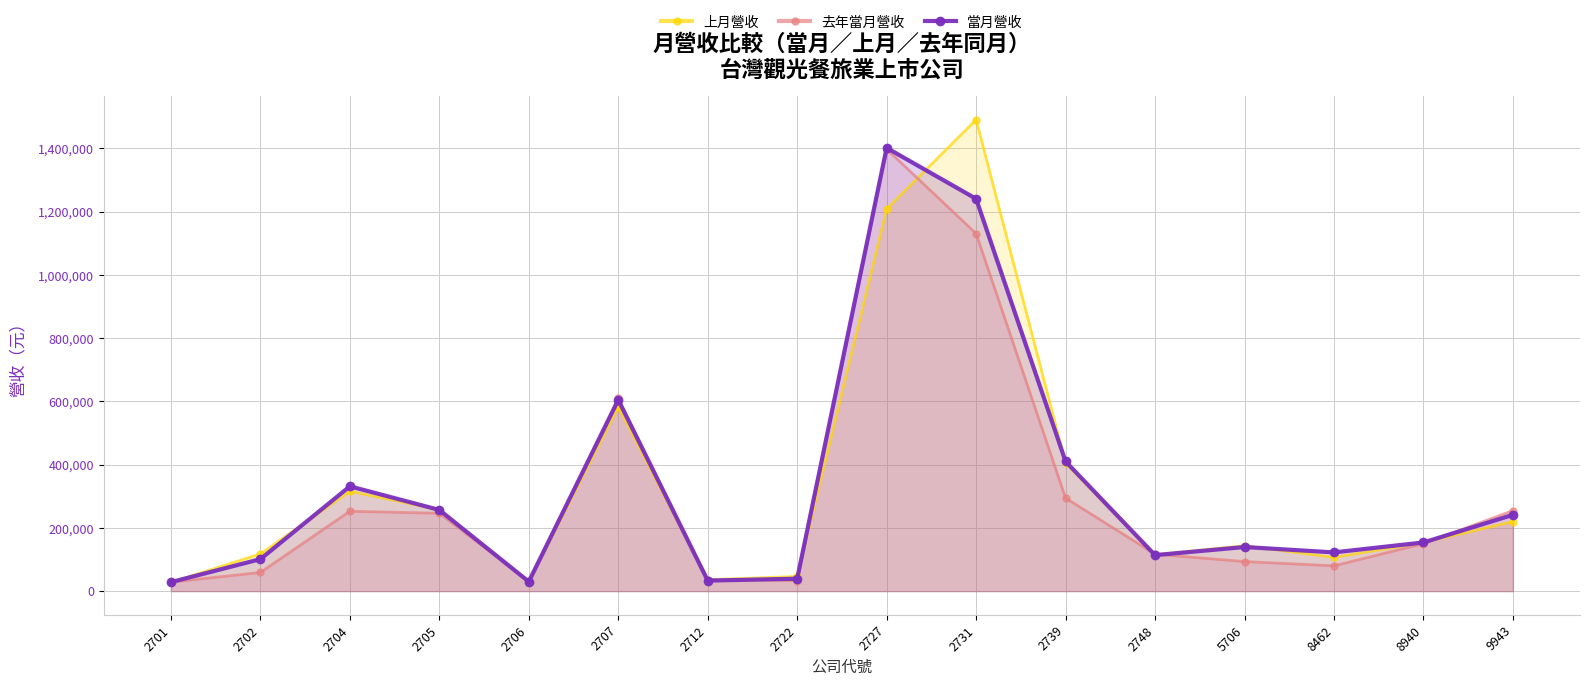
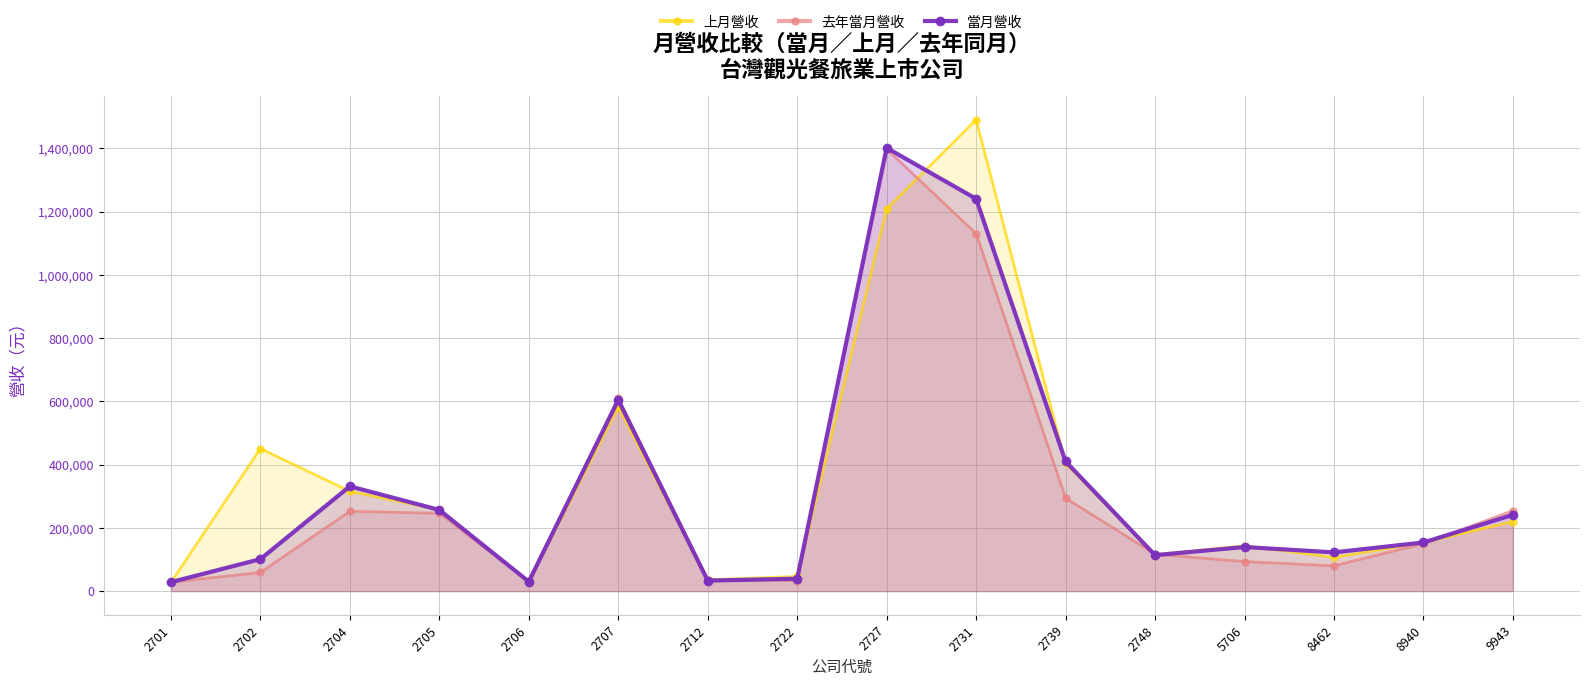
上月營收, 2702: 120,000 -> 450,000
